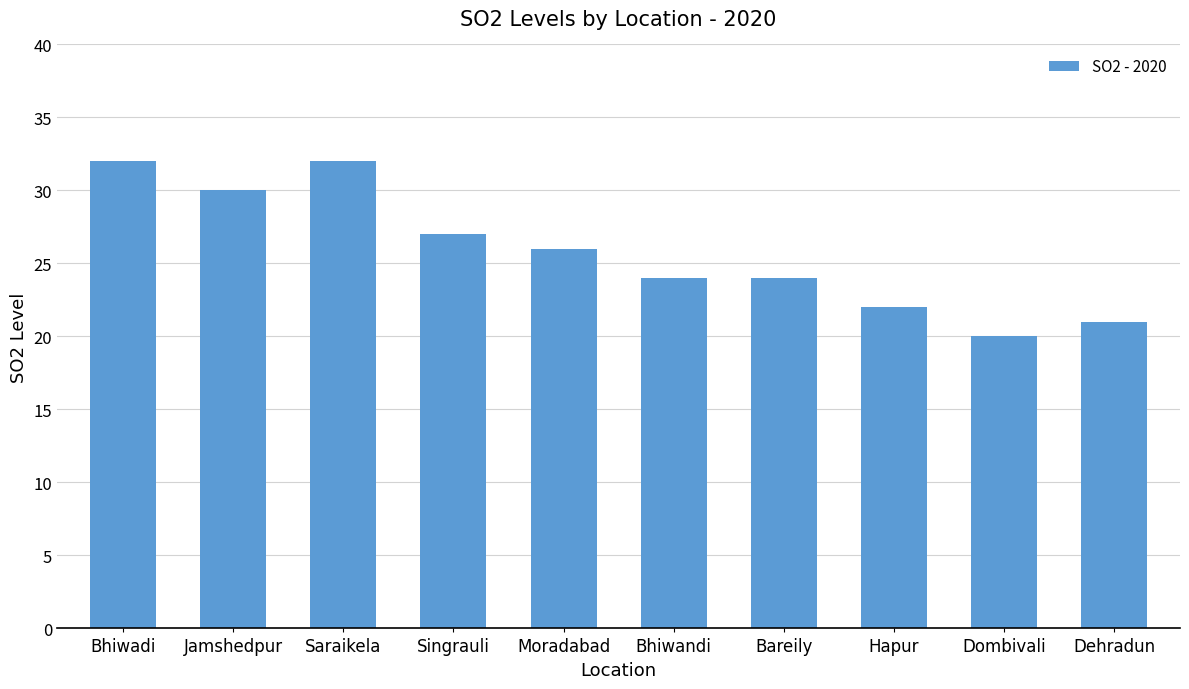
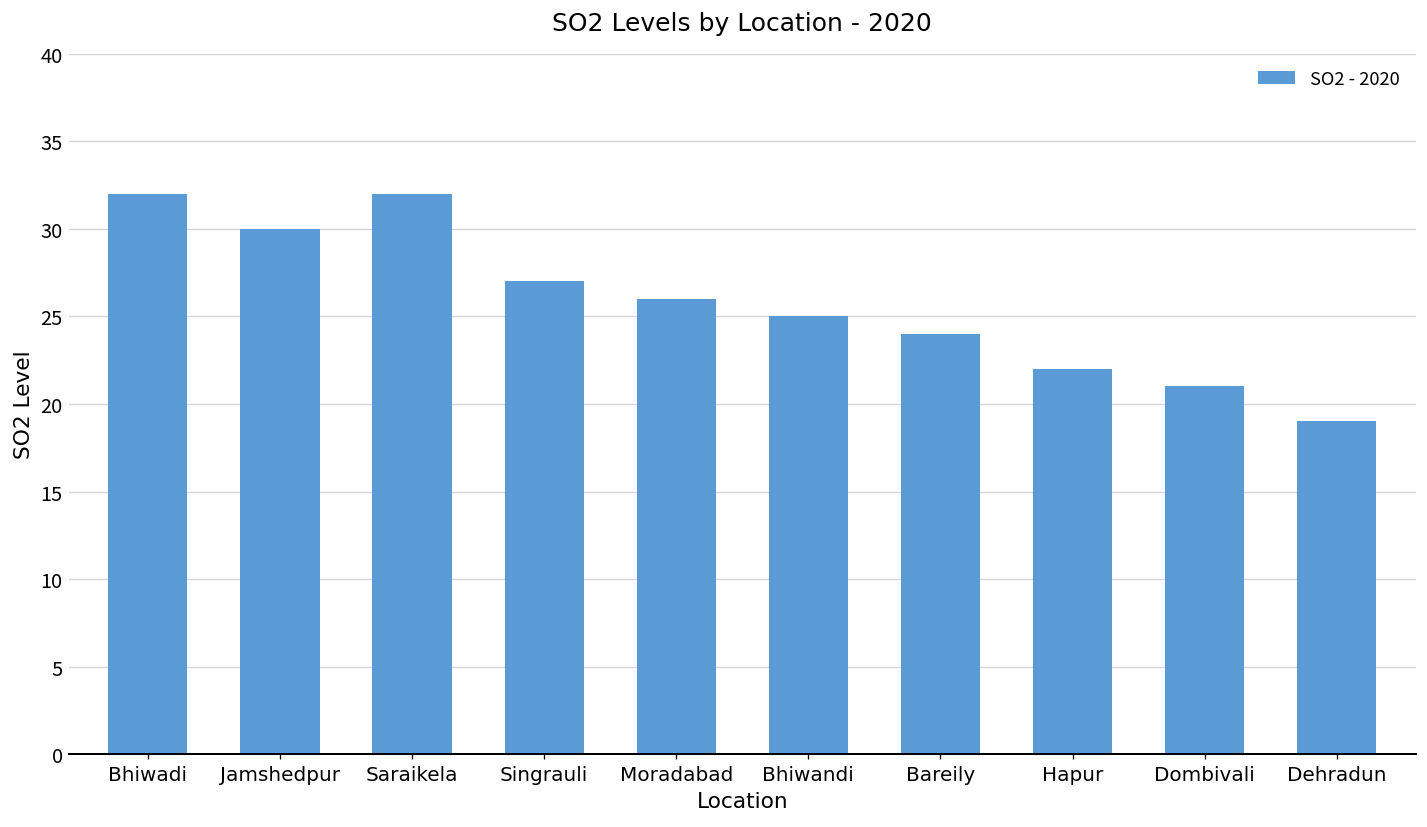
Bhiwandi: 24 -> 25
Dombivali: 20 -> 21
Dehradun: 21 -> 19
